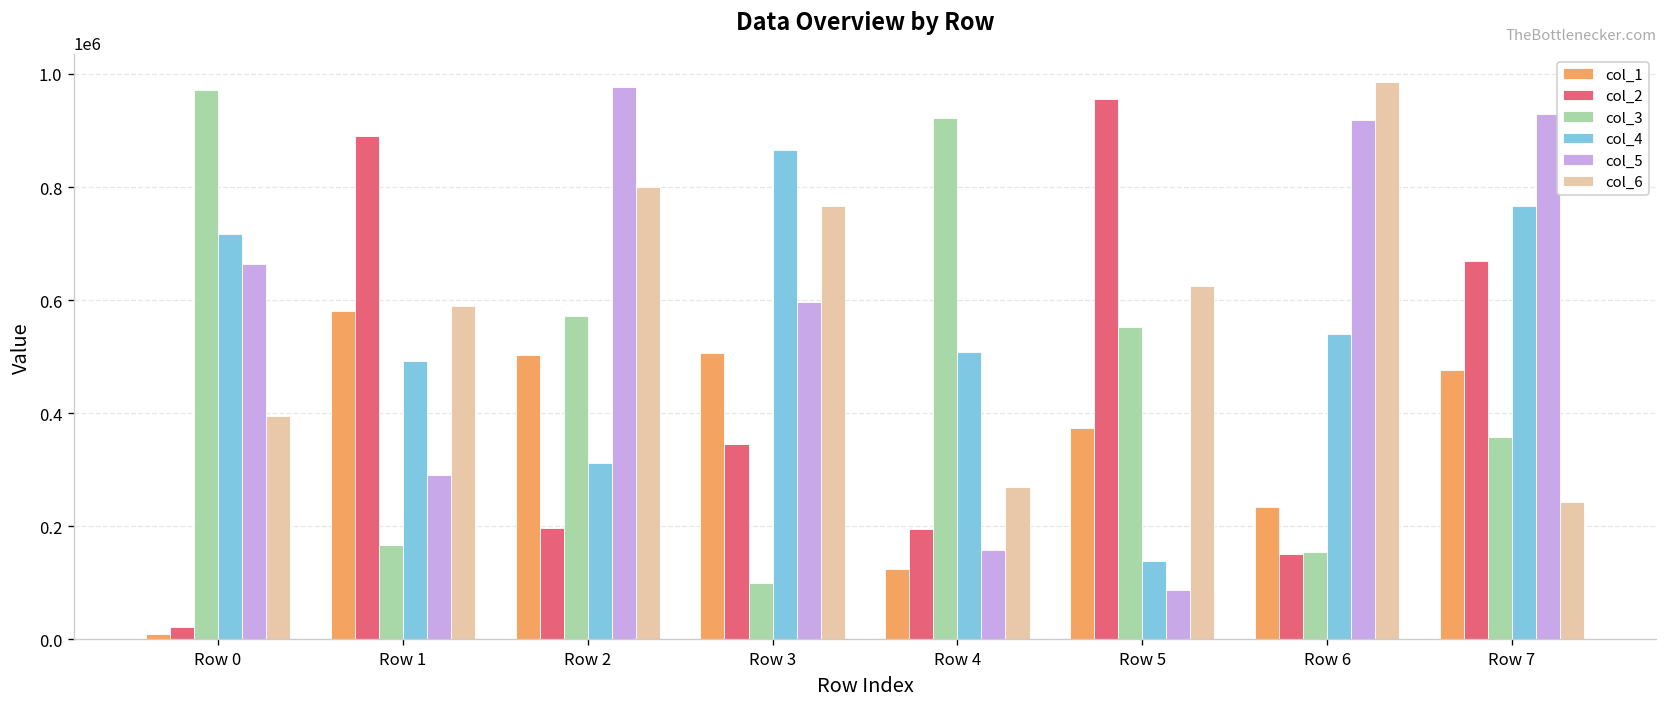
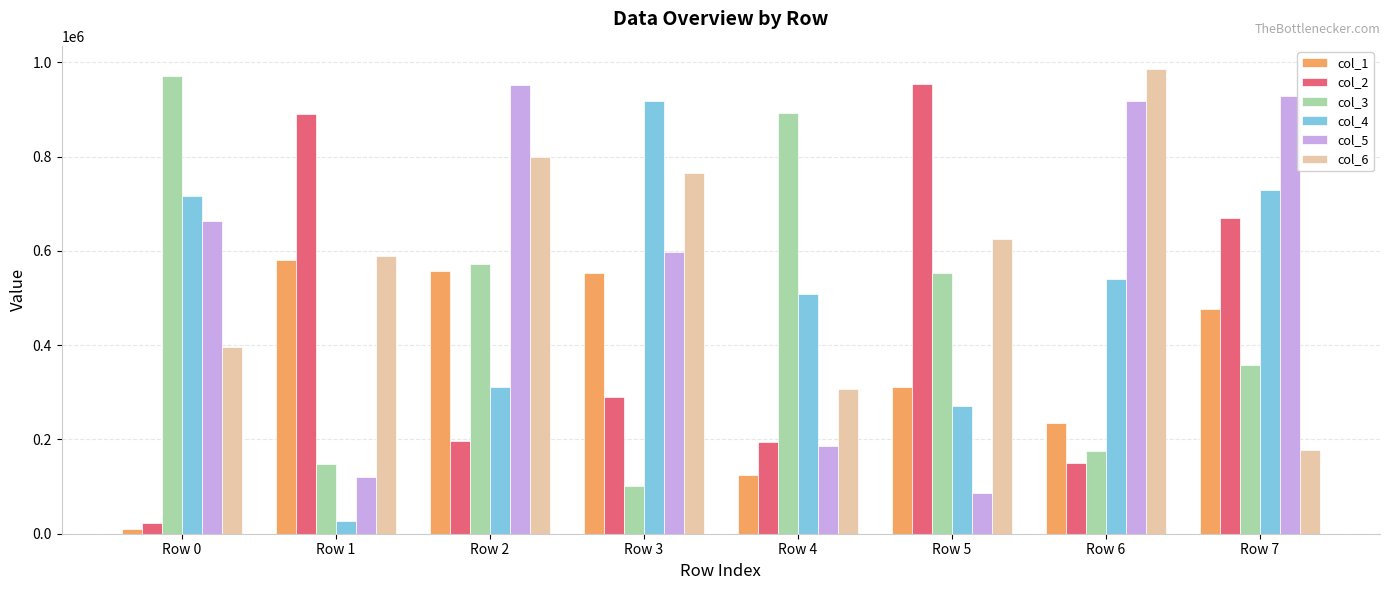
col_3, Row 1: 170000 -> 150000
col_4, Row 1: 490000 -> 30000
col_5, Row 1: 290000 -> 120000
col_1, Row 2: 500000 -> 560000
col_5, Row 2: 980000 -> 950000
col_1, Row 3: 510000 -> 550000
col_2, Row 3: 340000 -> 290000
col_4, Row 3: 870000 -> 920000
col_3, Row 4: 920000 -> 890000
col_5, Row 4: 160000 -> 190000
col_6, Row 4: 270000 -> 310000
col_1, Row 5: 370000 -> 310000
col_4, Row 5: 140000 -> 270000
col_3, Row 6: 150000 -> 180000
col_4, Row 7: 770000 -> 730000
col_6, Row 7: 240000 -> 180000
